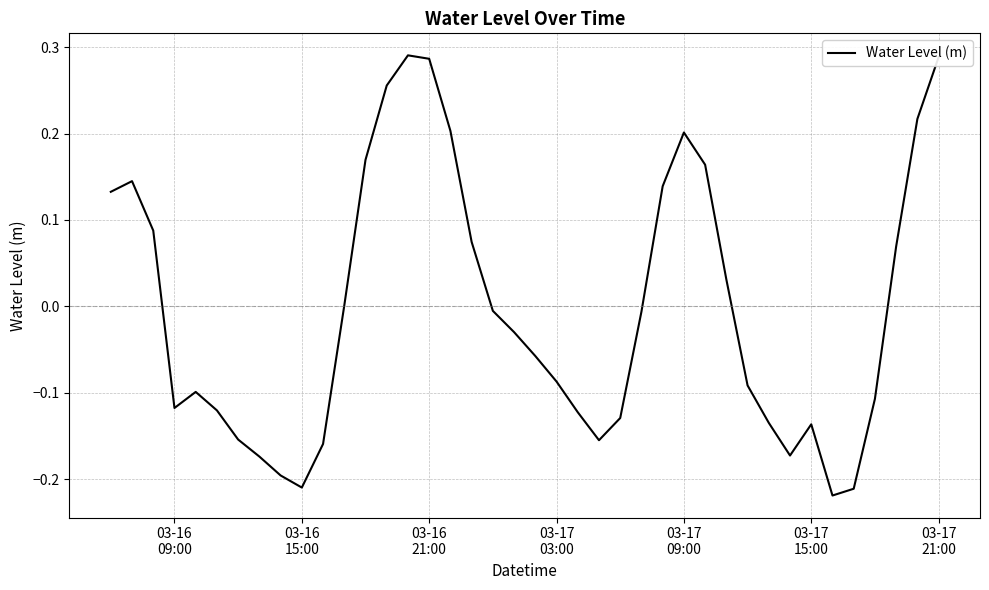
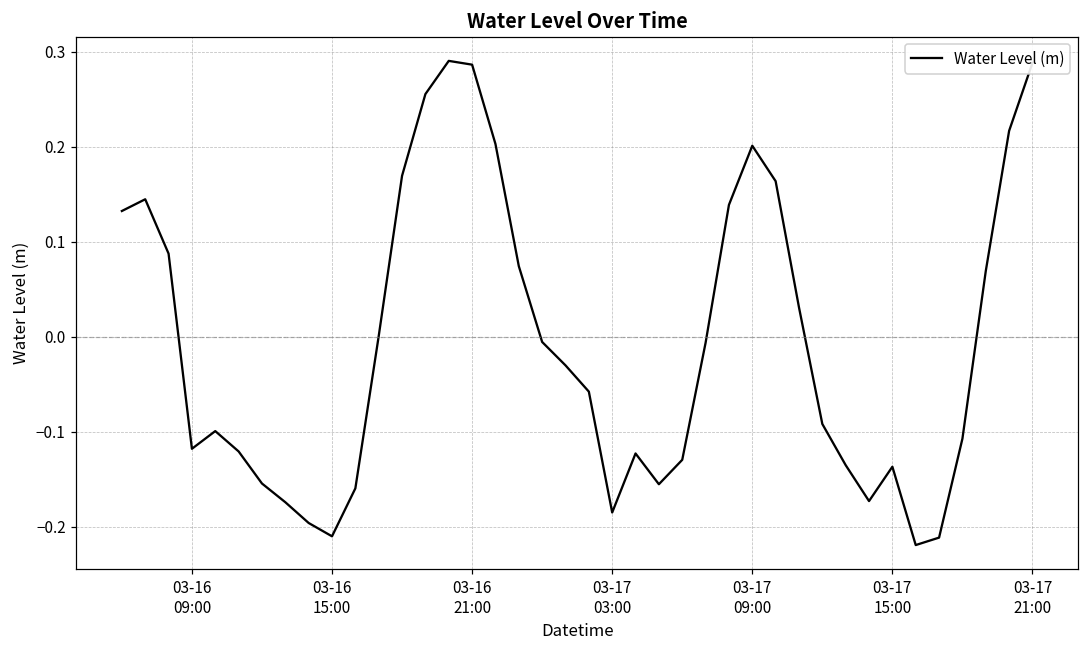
03-17 03:00: -0.09 -> -0.18
